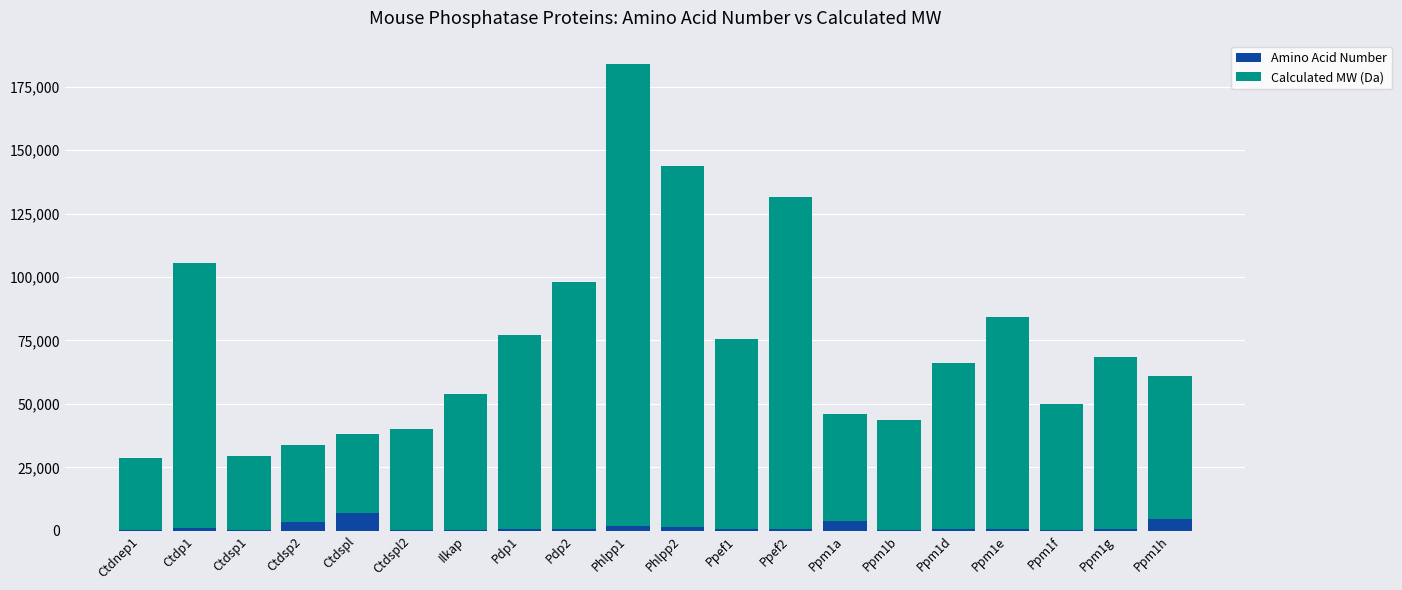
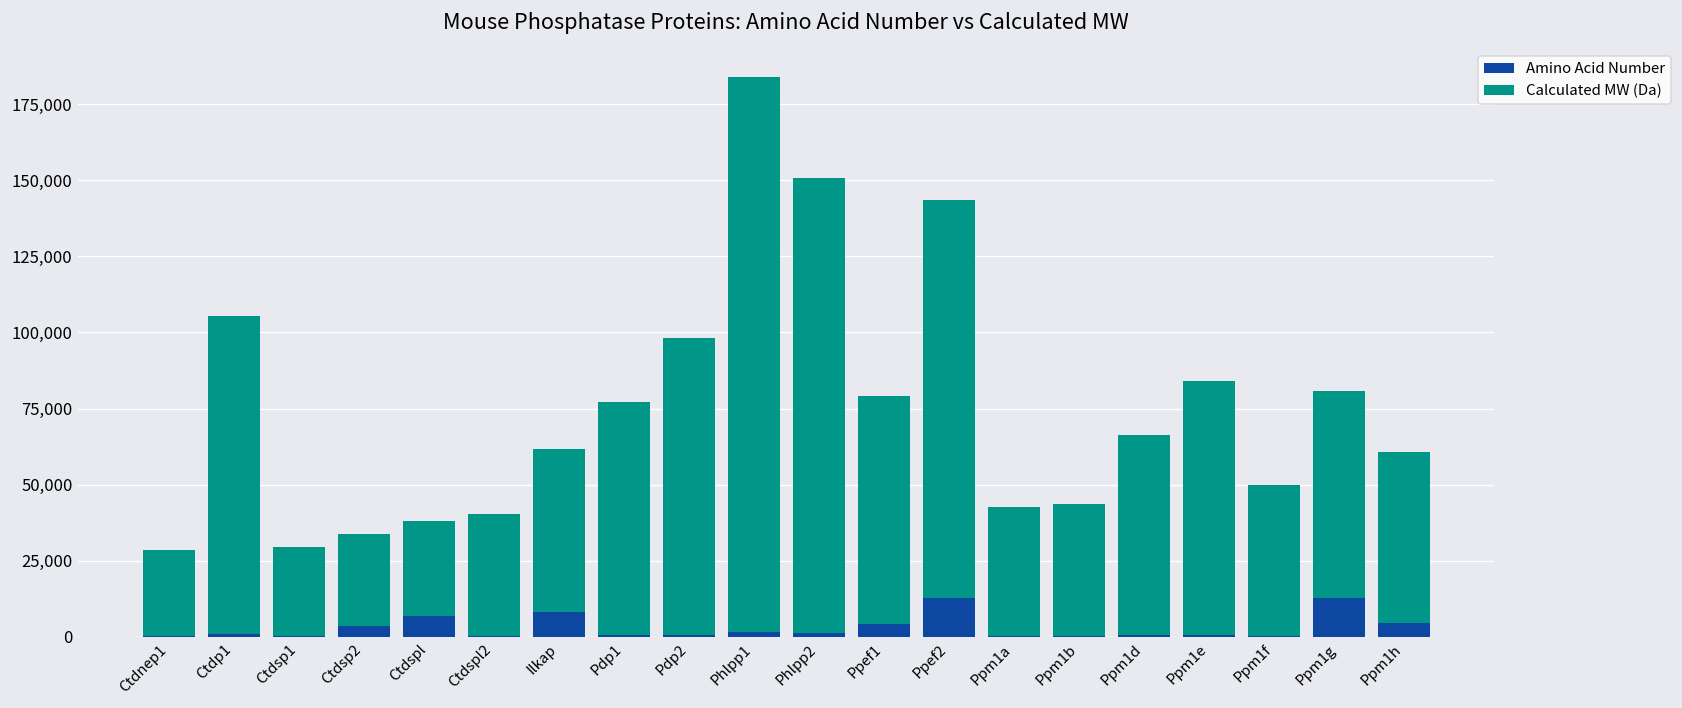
Amino Acid Number, Ilkap: 0 -> 8,000
Calculated MW (Da), Phlpp2: 142,000 -> 149,000
Amino Acid Number, Ppef1: 1,000 -> 4,000
Amino Acid Number, Ppef2: 1,000 -> 13,000
Amino Acid Number, Ppm1a: 4,000 -> 0
Amino Acid Number, Ppm1g: 1,000 -> 13,000
